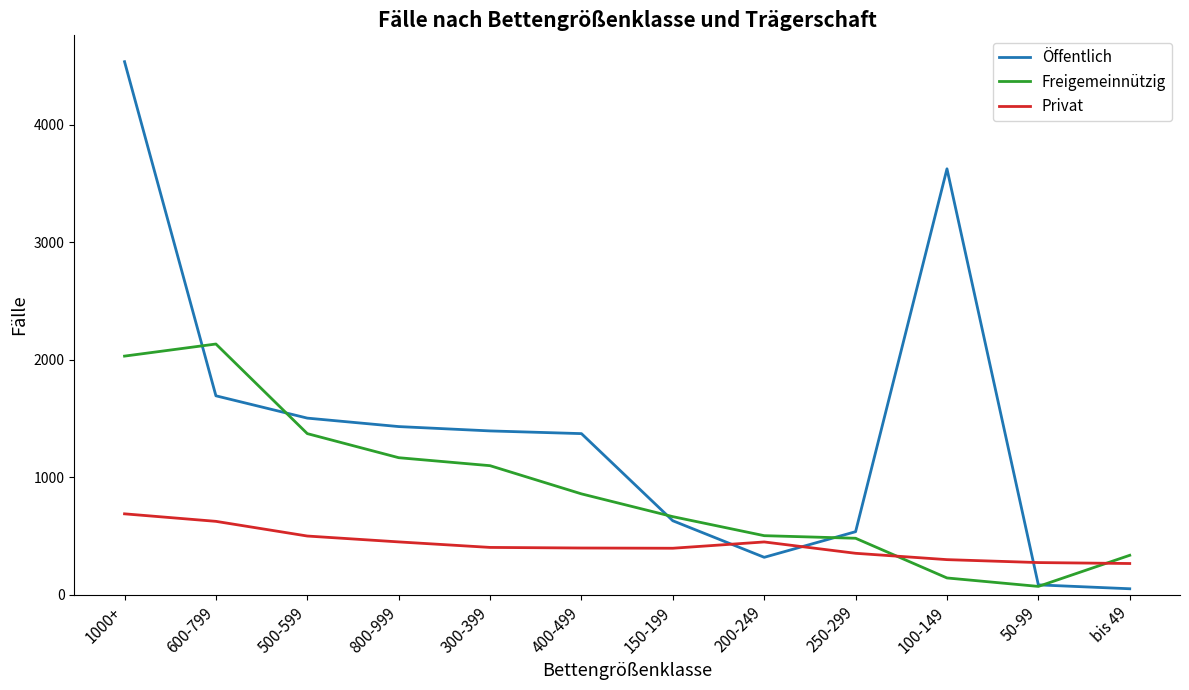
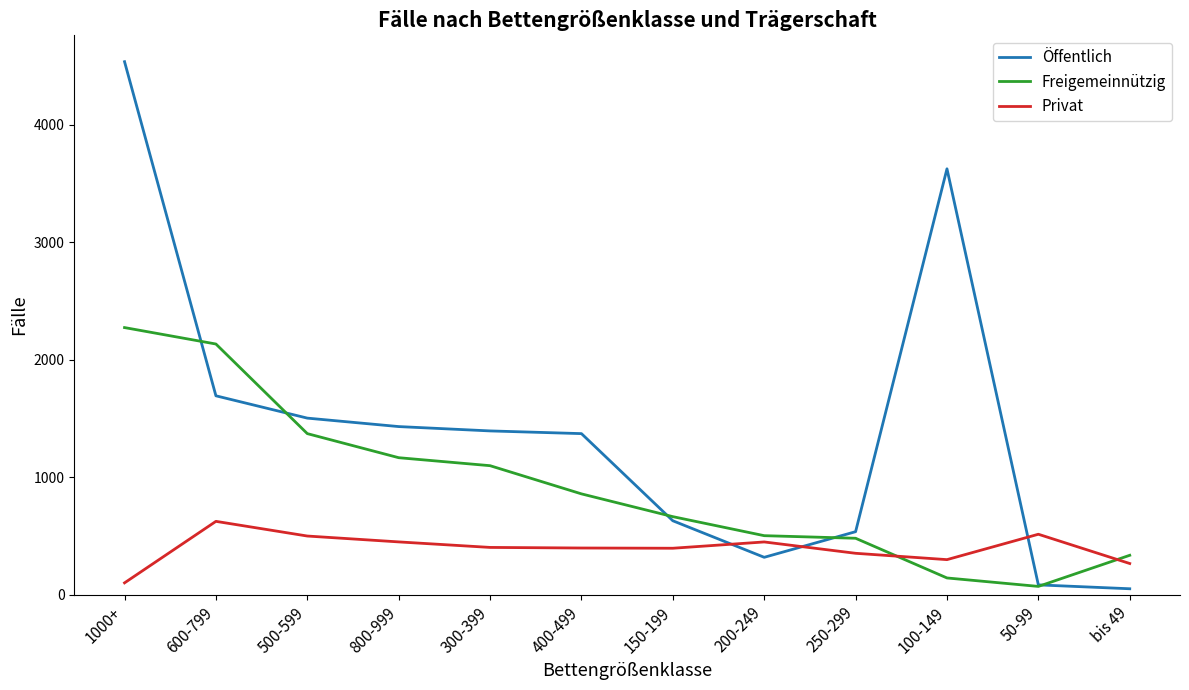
Freigemeinnützig, 1000+: 2030 -> 2280
Privat, 1000+: 690 -> 100
Privat, 50-99: 270 -> 520
